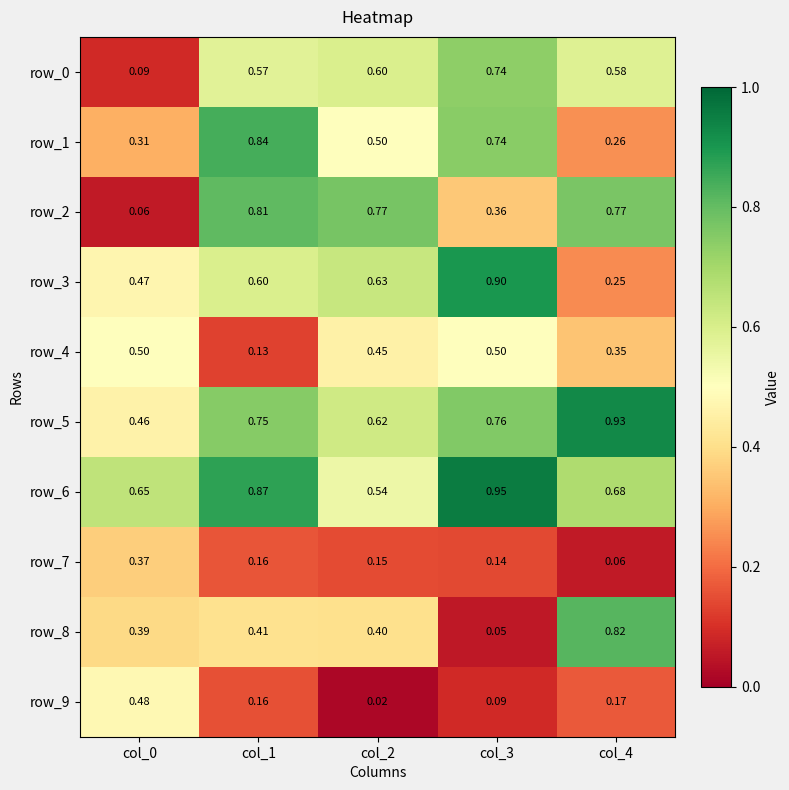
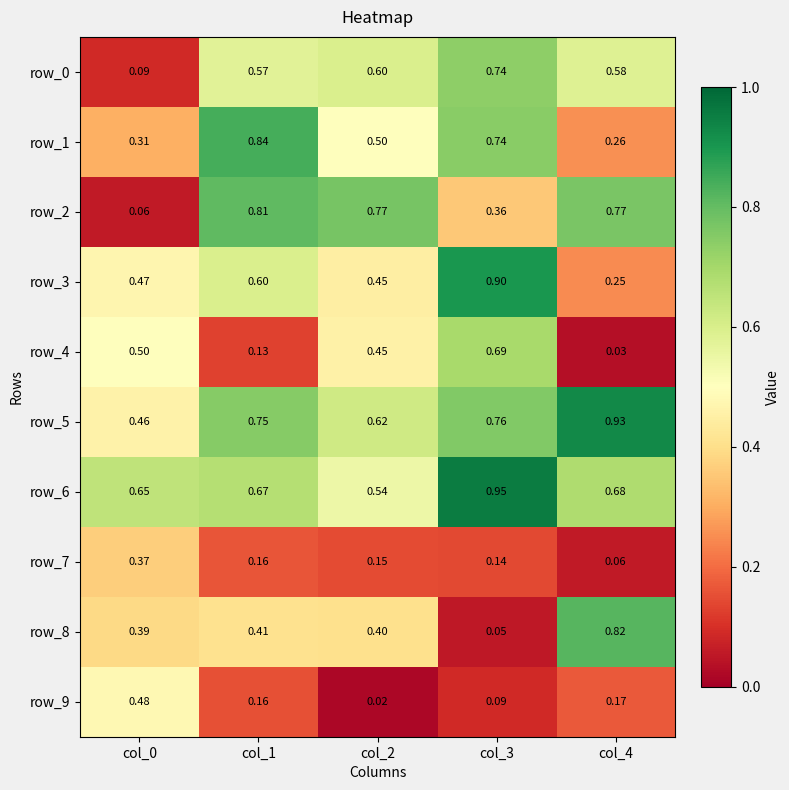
row_3, col_2: 0.63 -> 0.45
row_4, col_3: 0.50 -> 0.69
row_4, col_4: 0.35 -> 0.03
row_6, col_1: 0.87 -> 0.67
